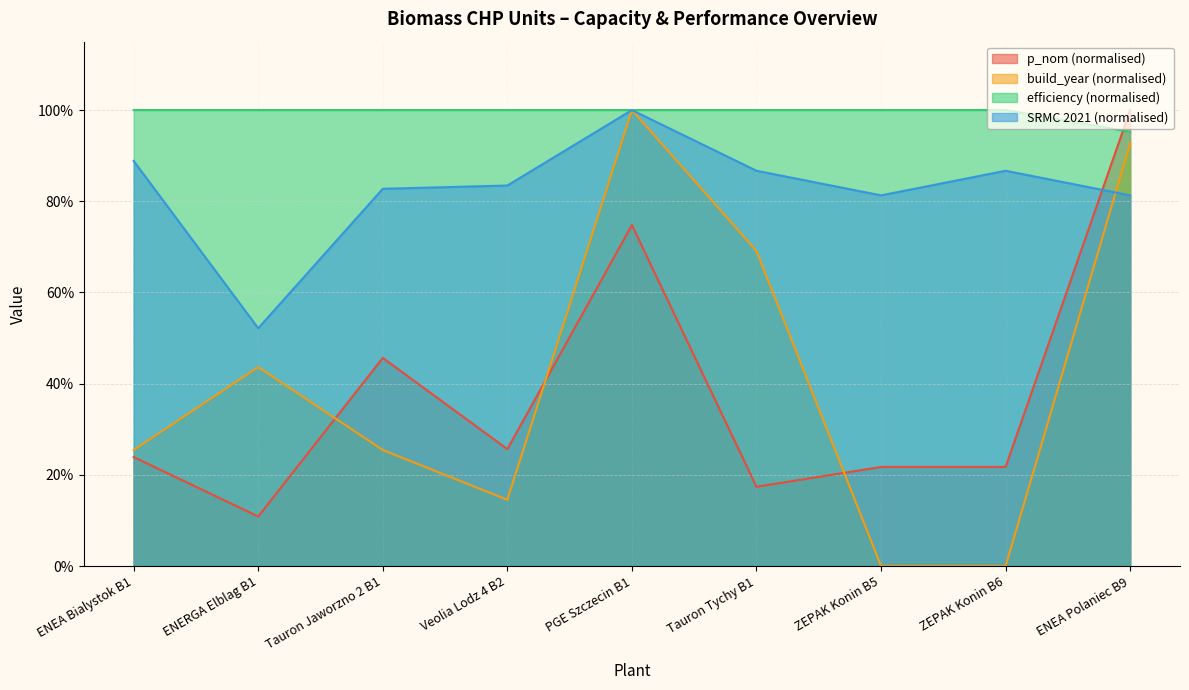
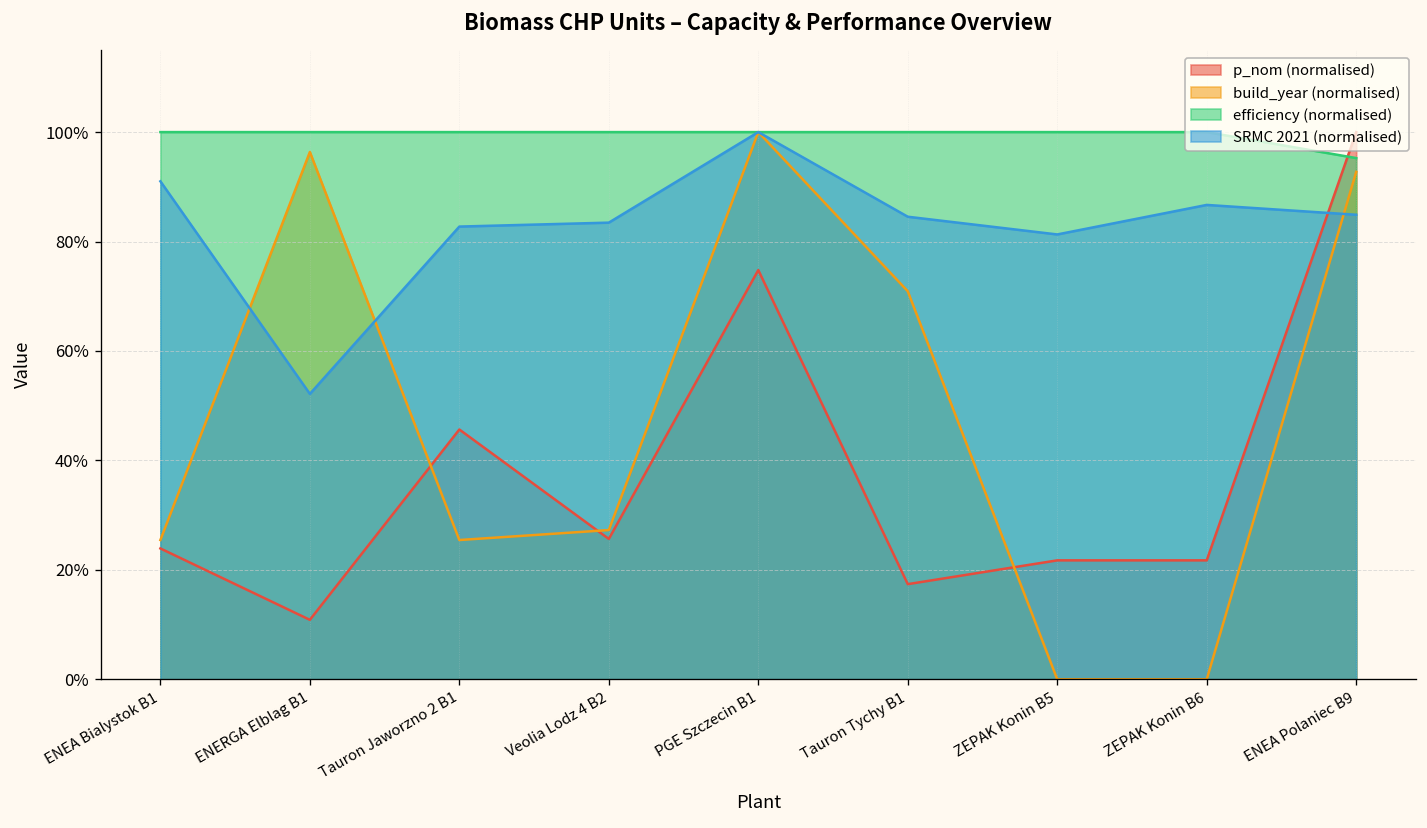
SRMC 2021 (normalised), ENEA Bialystok B1: 89% -> 91%
build_year (normalised), ENERGA Elblag B1: 44% -> 96%
build_year (normalised), Veolia Lodz 4 B2: 15% -> 27%
build_year (normalised), Tauron Tychy B1: 69% -> 71%
SRMC 2021 (normalised), Tauron Tychy B1: 87% -> 85%
SRMC 2021 (normalised), ENEA Polaniec B9: 81% -> 85%
